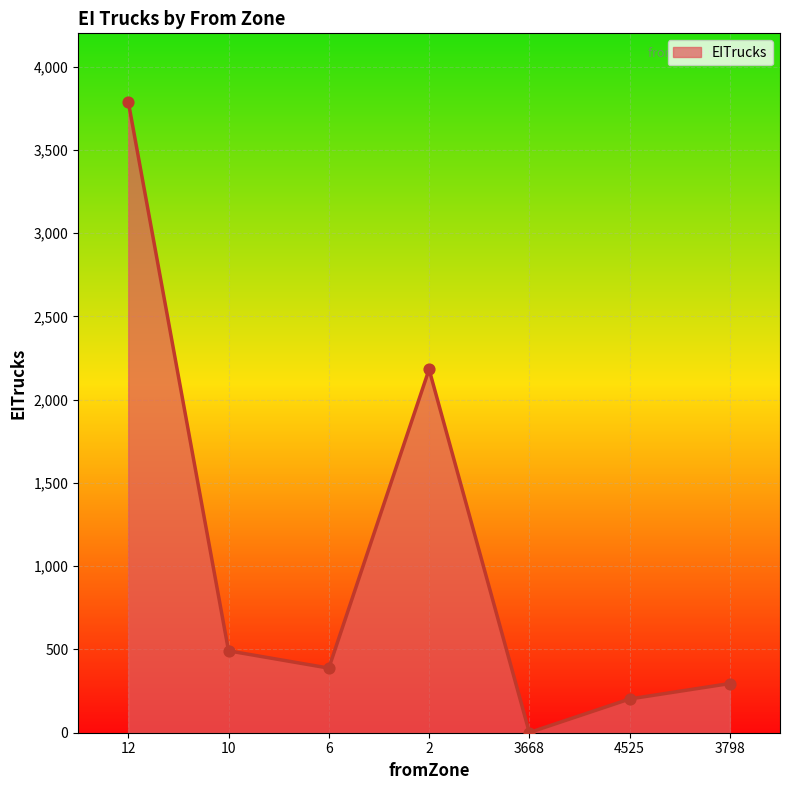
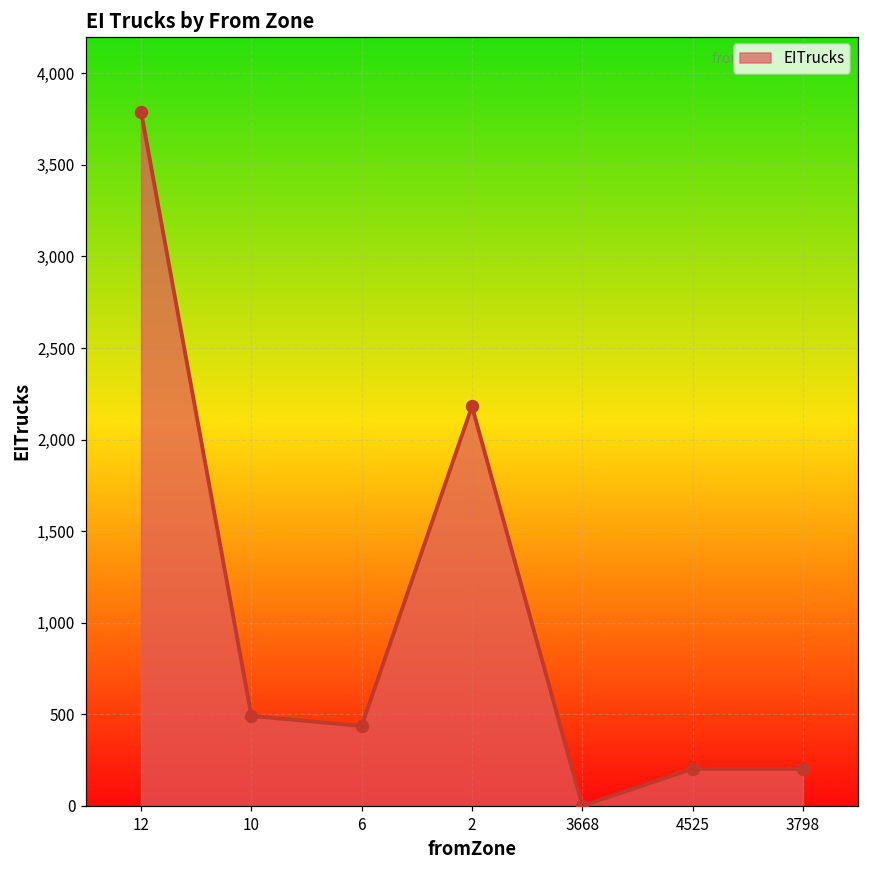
6: 390 -> 440
3798: 300 -> 200
